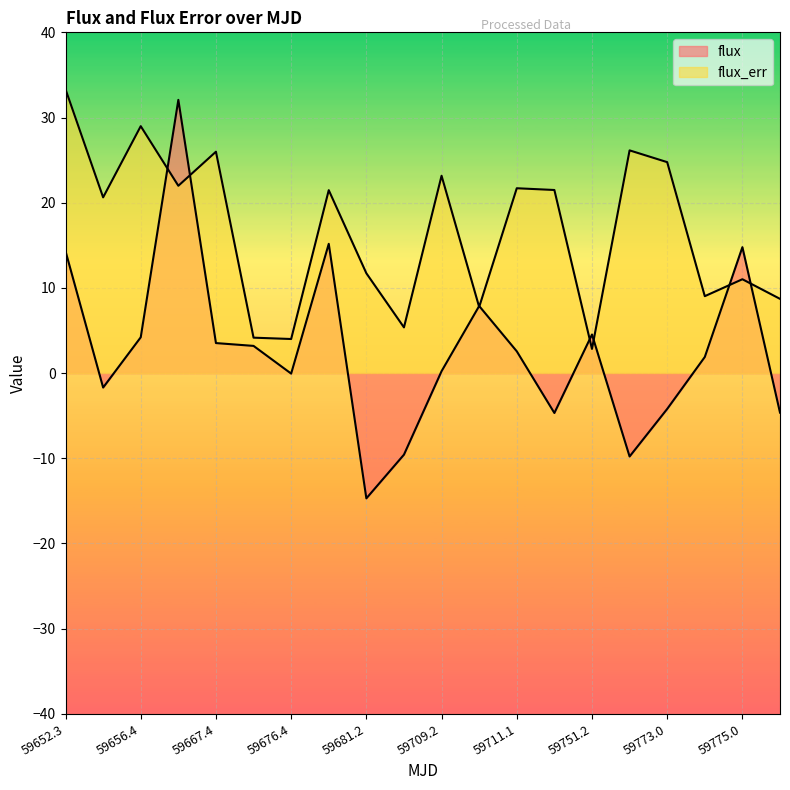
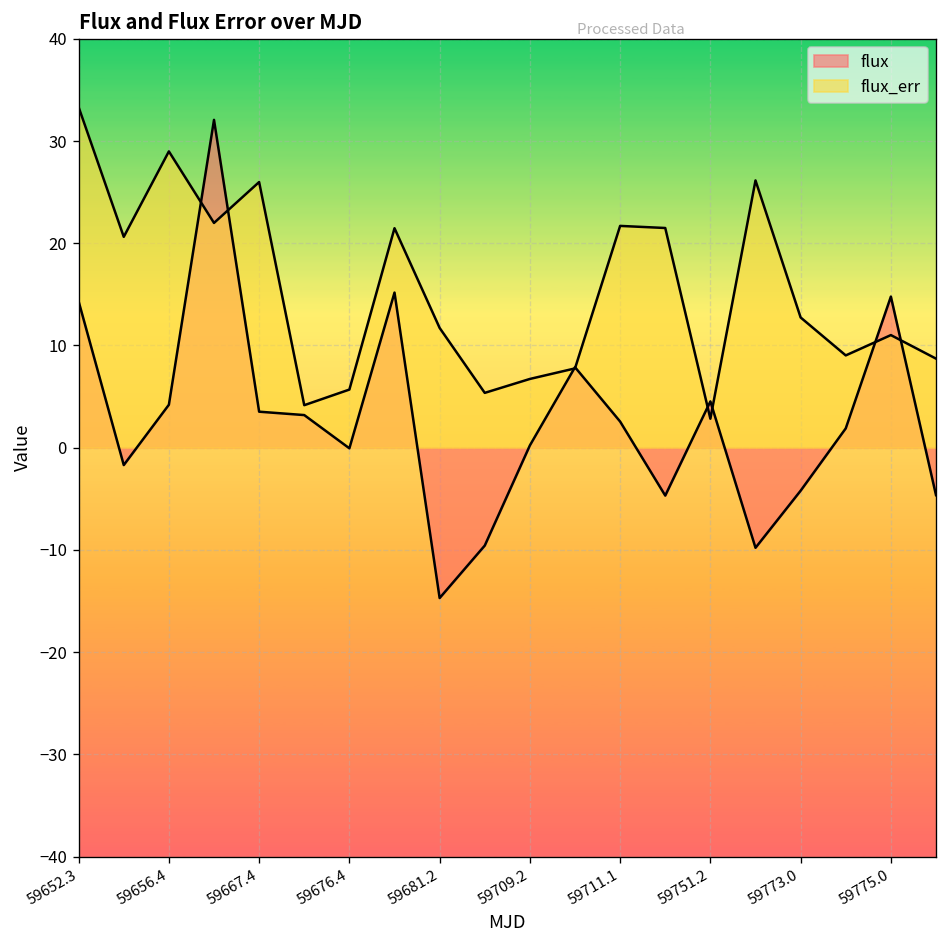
flux_err, 59676.4: 4 -> 6
flux_err, 59709.2: 23 -> 7
flux_err, 59773.0: 25 -> 13
